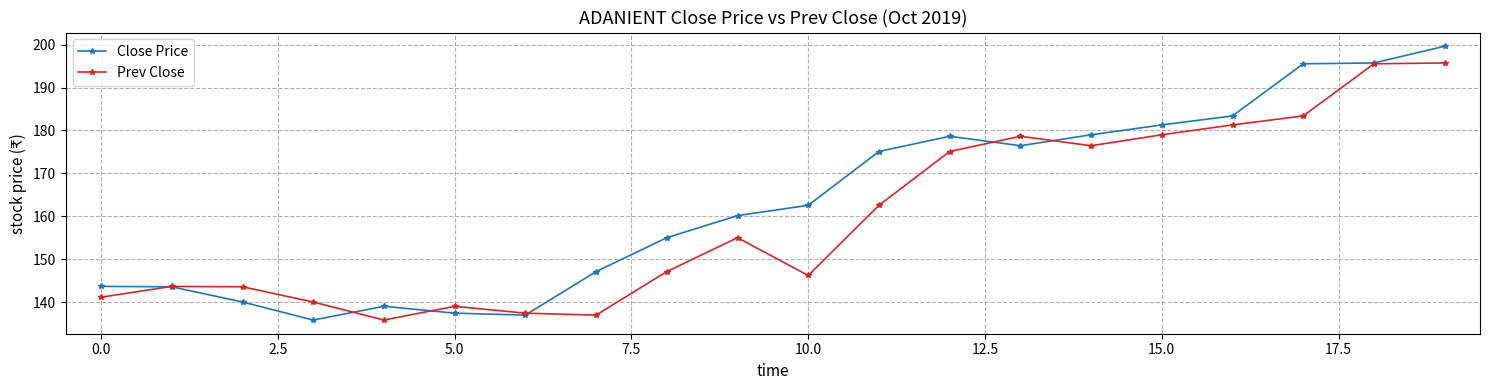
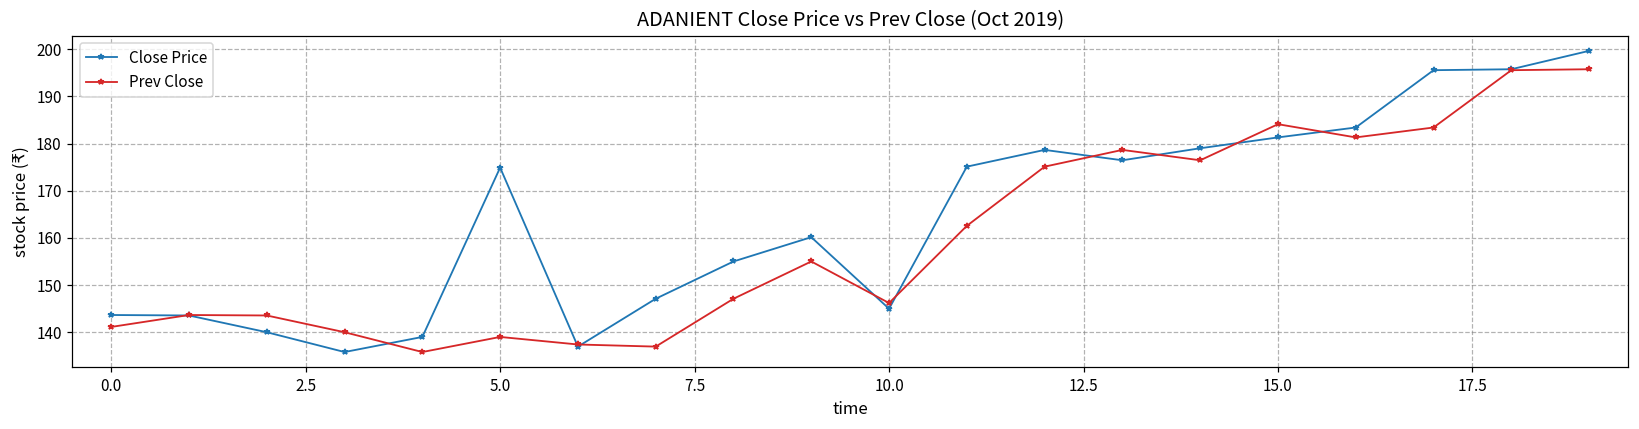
Close Price, 5.0: 137 -> 175
Close Price, 10.0: 163 -> 145
Prev Close, 15.0: 179 -> 184
